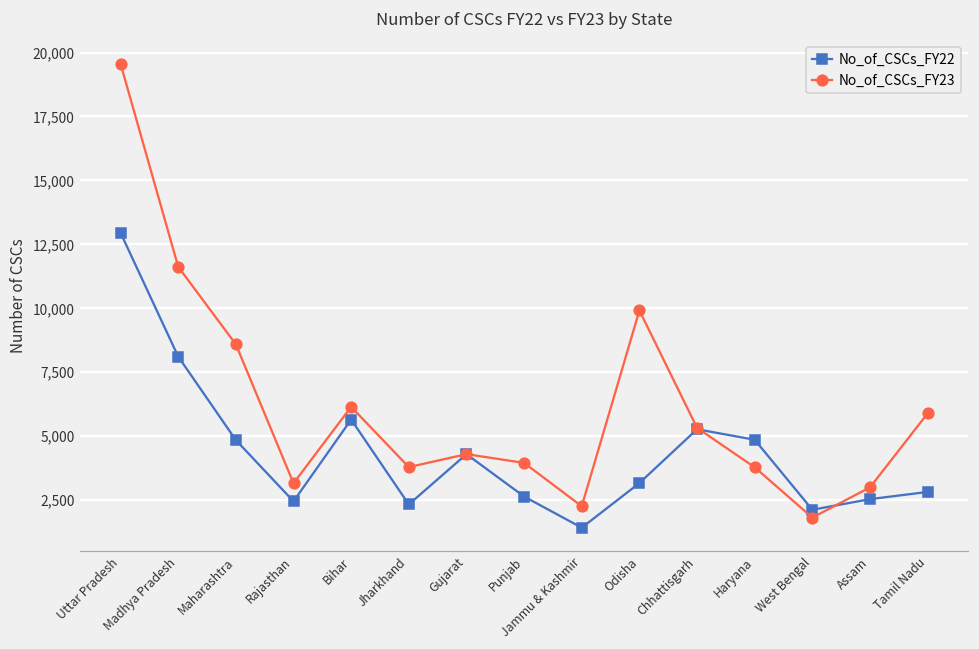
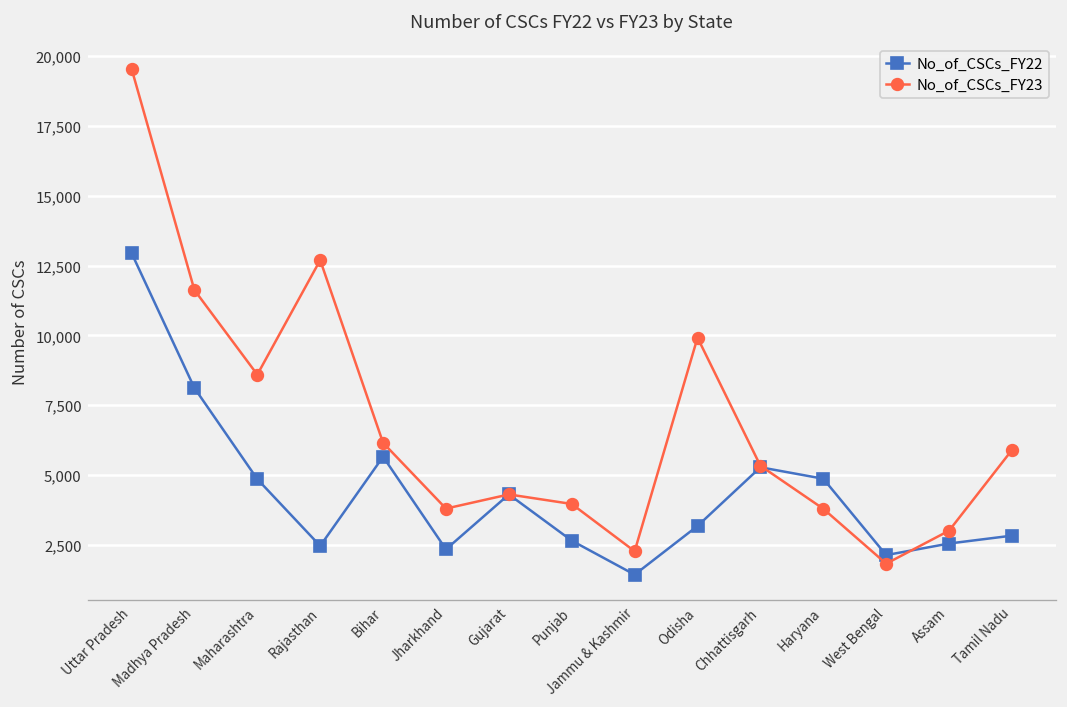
No_of_CSCs_FY23, Rajasthan: 3,200 -> 12,700
